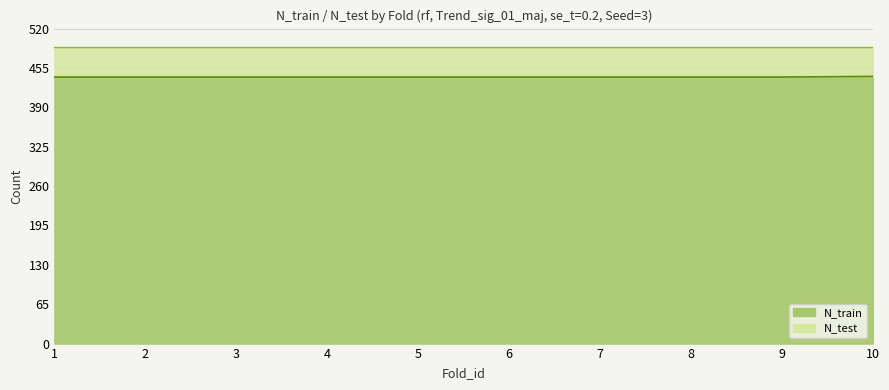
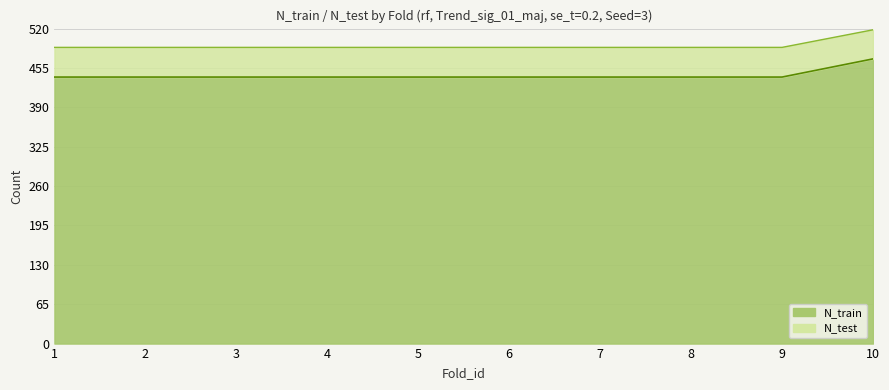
N_train, 10: 440 -> 470
